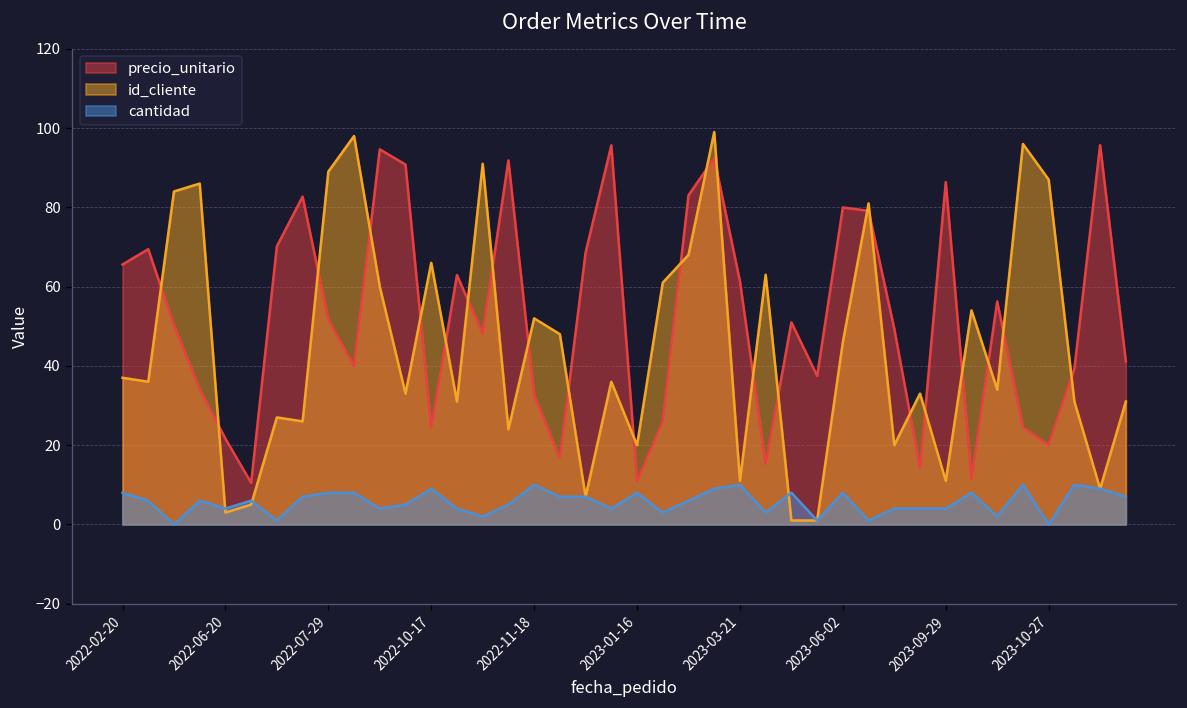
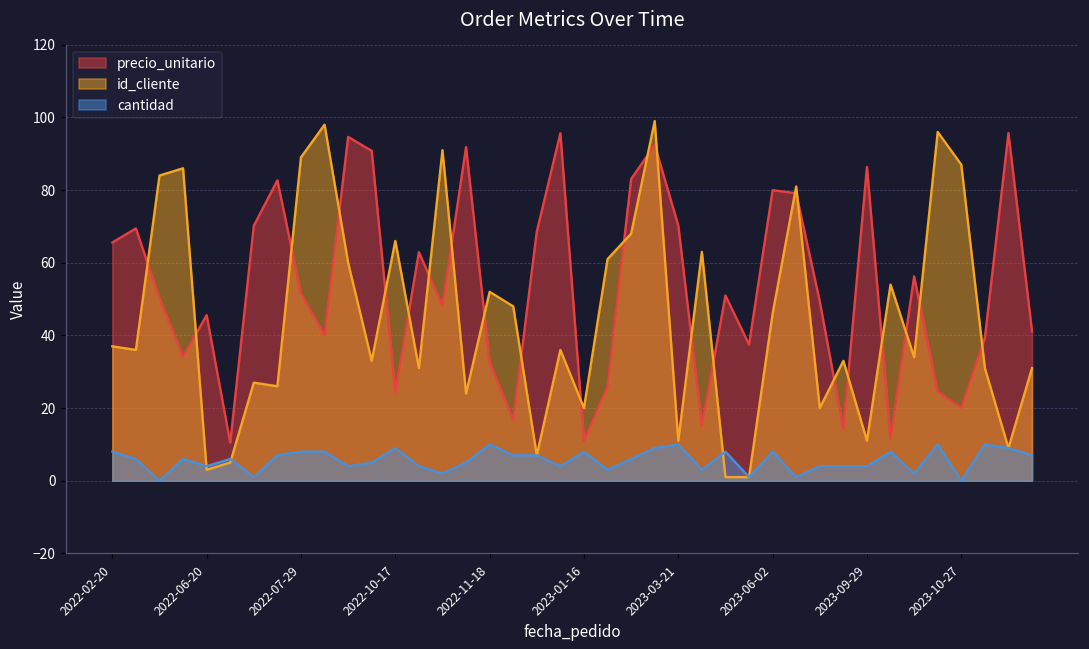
precio_unitario, 2022-06-20: 22 -> 46
precio_unitario, 2023-03-21: 61 -> 70
